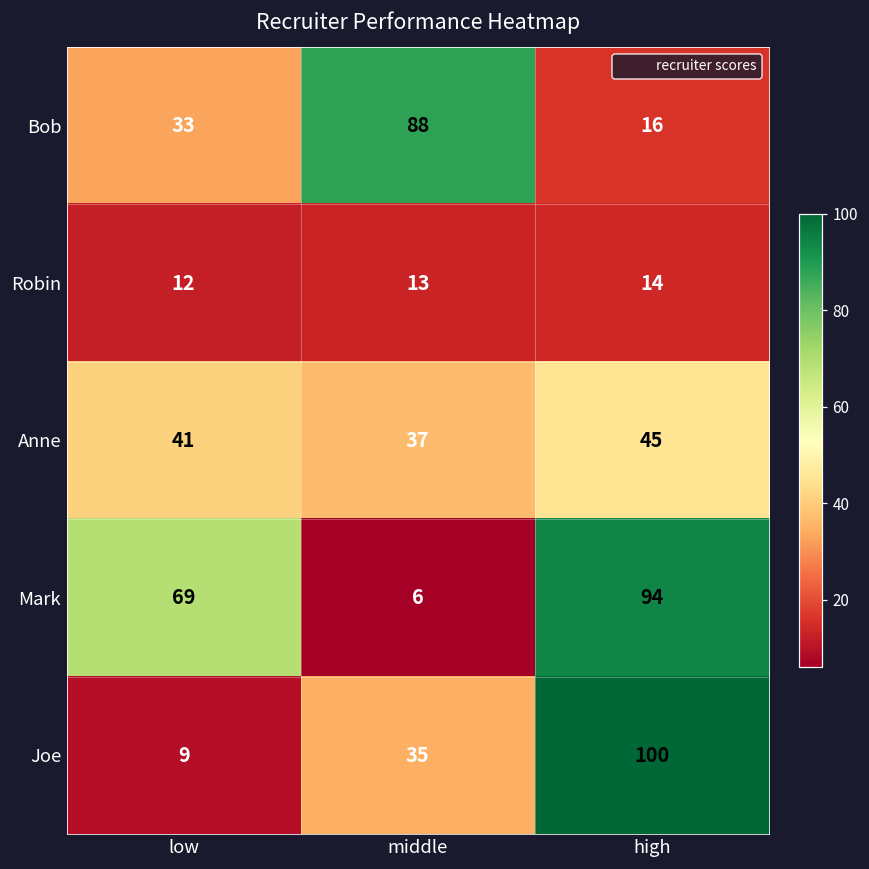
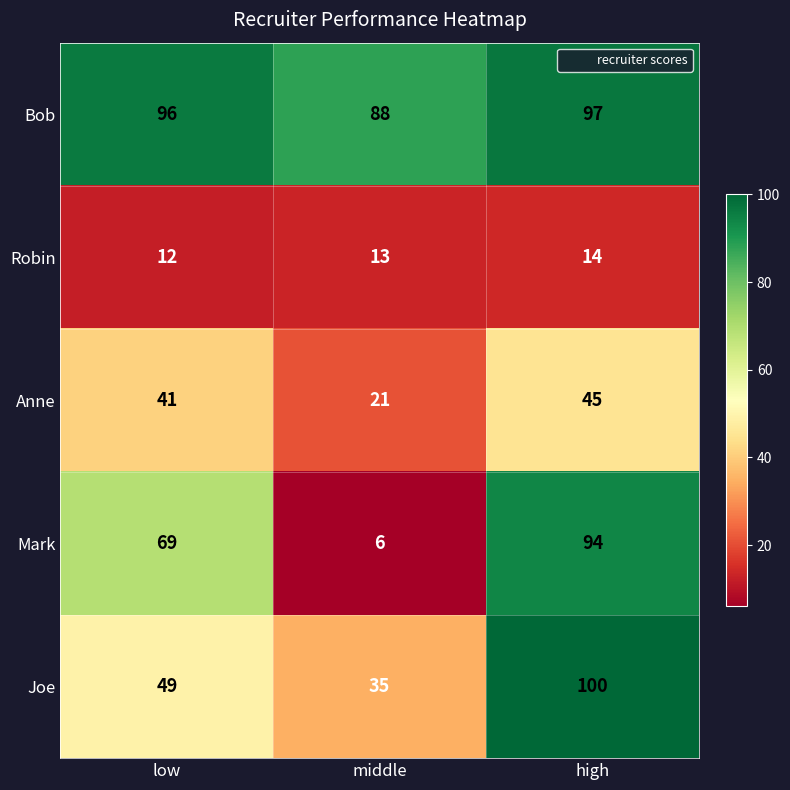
Bob, low: 33 -> 96
Bob, high: 16 -> 97
Anne, middle: 37 -> 21
Joe, low: 9 -> 49
